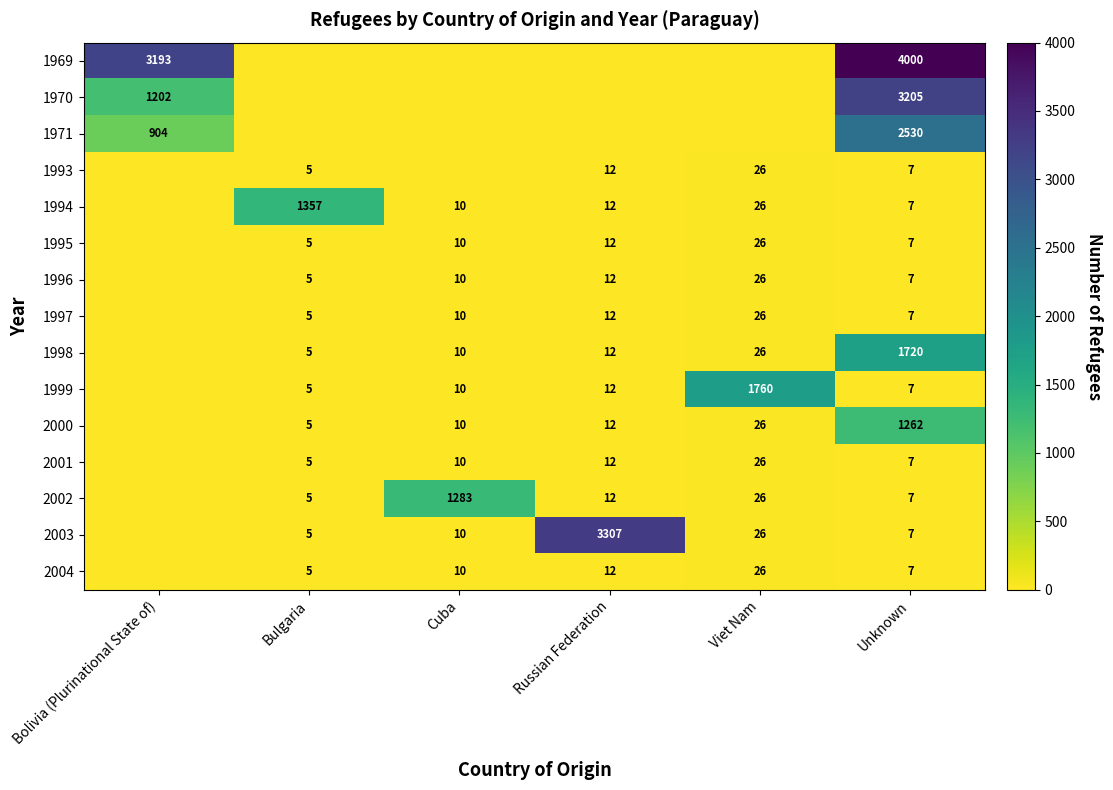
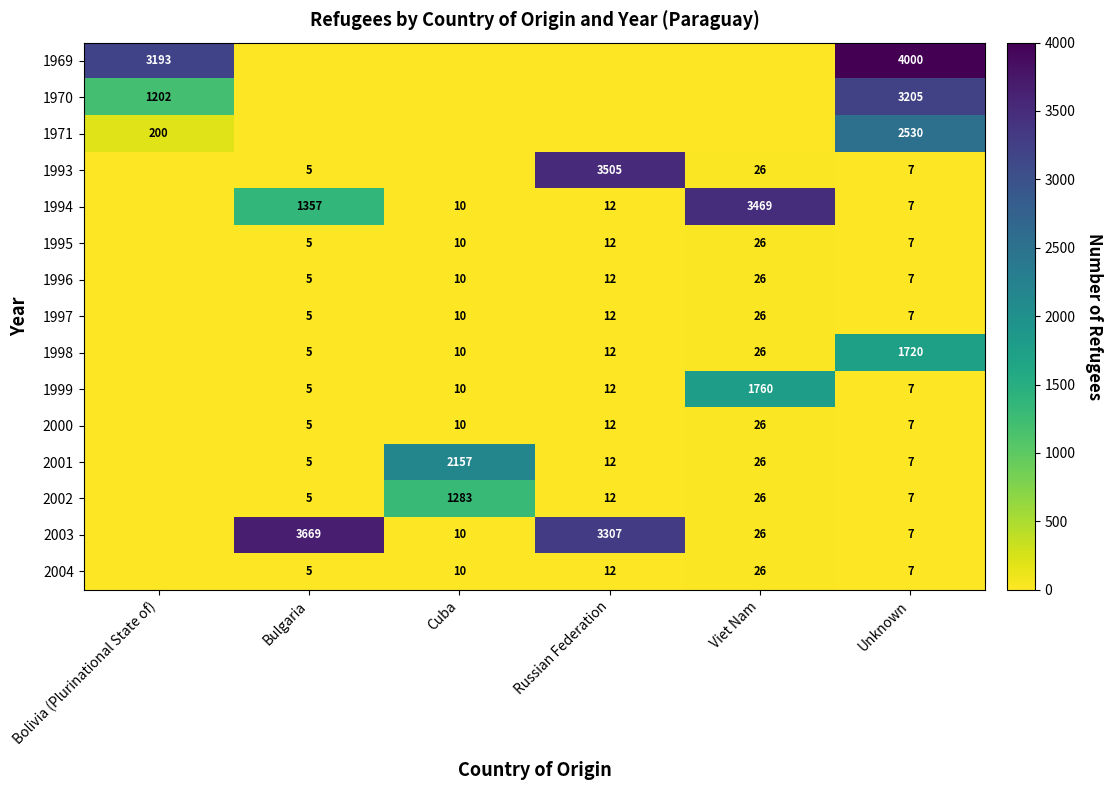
1971, Bolivia (Plurinational State of): 904 -> 200
1993, Russian Federation: 12 -> 3505
1994, Viet Nam: 26 -> 3469
2000, Unknown: 1262 -> 7
2001, Cuba: 10 -> 2157
2003, Bulgaria: 5 -> 3669
